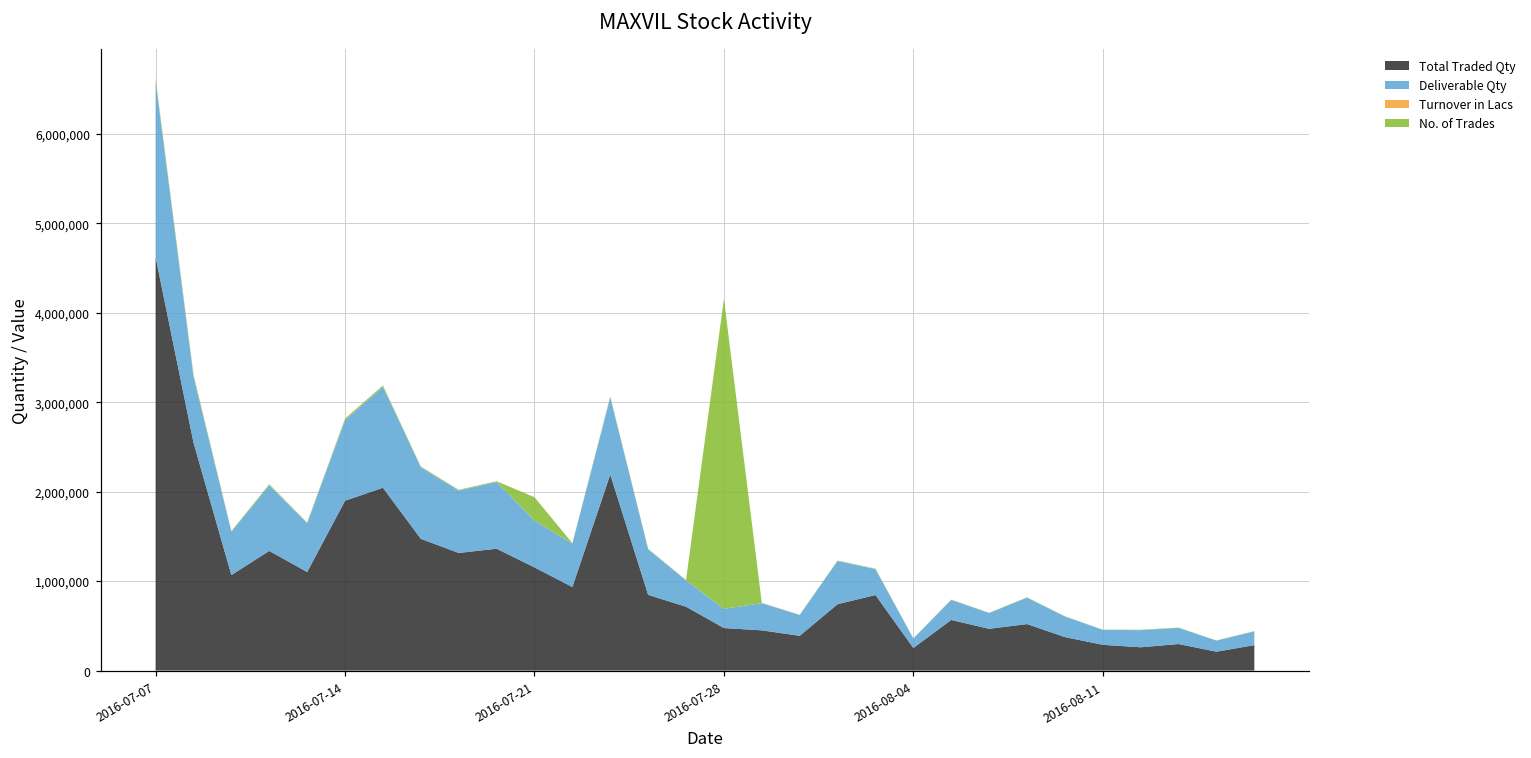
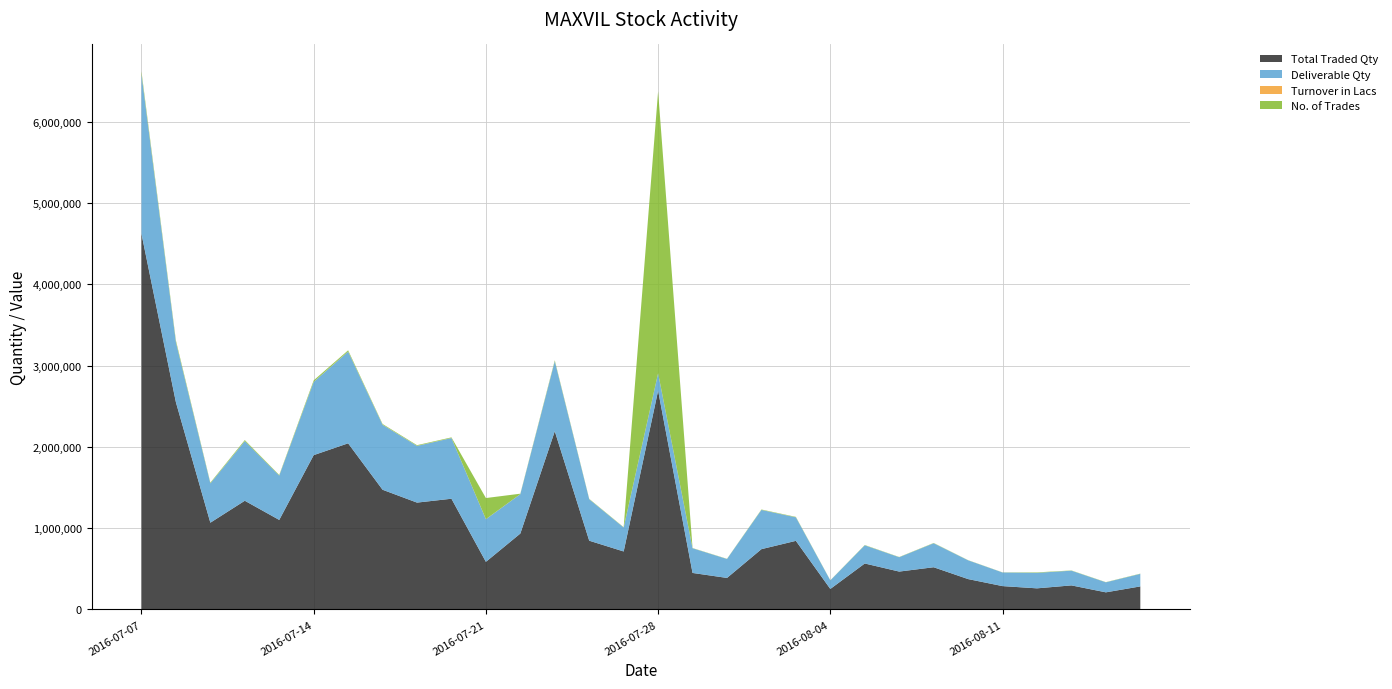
Total Traded Qty, 2016-07-21: 1,200,000 -> 600,000
Total Traded Qty, 2016-07-28: 500,000 -> 2,700,000
